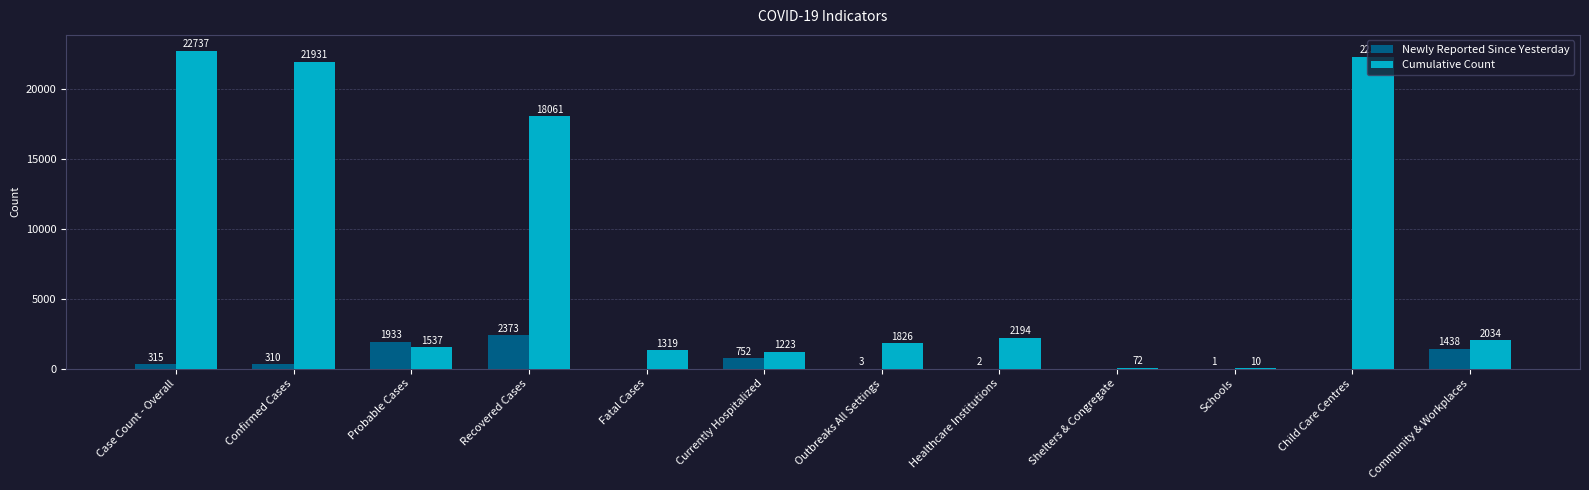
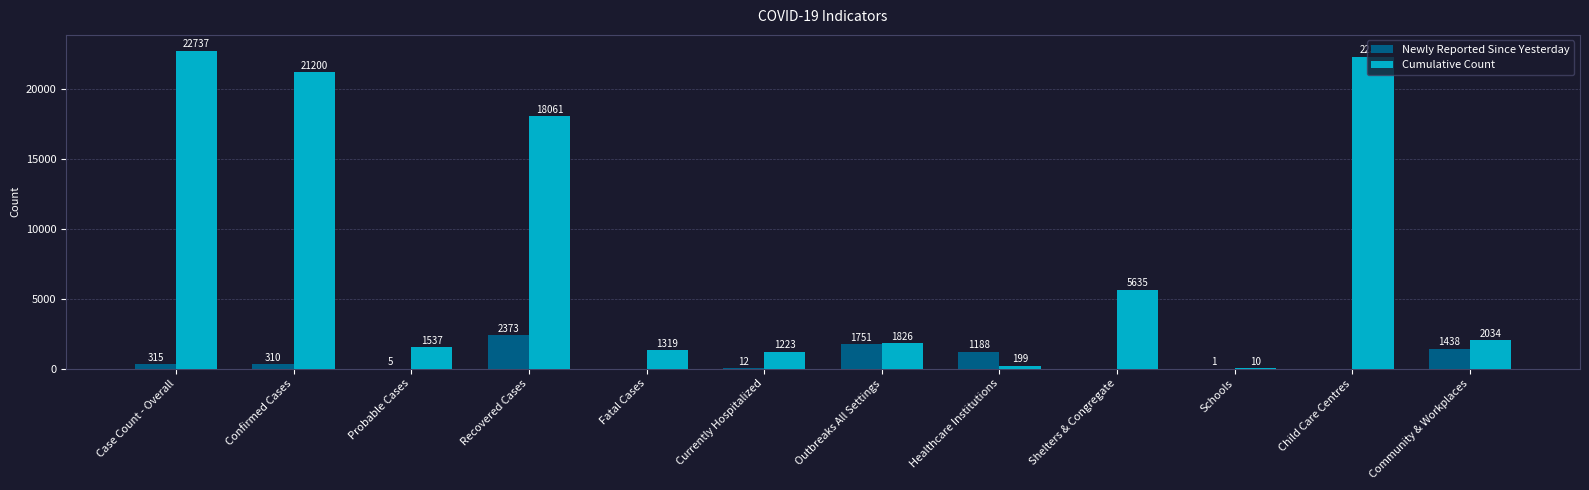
Cumulative Count, Confirmed Cases: 21931 -> 21200
Newly Reported Since Yesterday, Probable Cases: 1933 -> 5
Newly Reported Since Yesterday, Currently Hospitalized: 752 -> 12
Newly Reported Since Yesterday, Outbreaks All Settings: 3 -> 1751
Newly Reported Since Yesterday, Healthcare Institutions: 2 -> 1188
Cumulative Count, Healthcare Institutions: 2194 -> 199
Cumulative Count, Shelters & Congregate: 72 -> 5635
